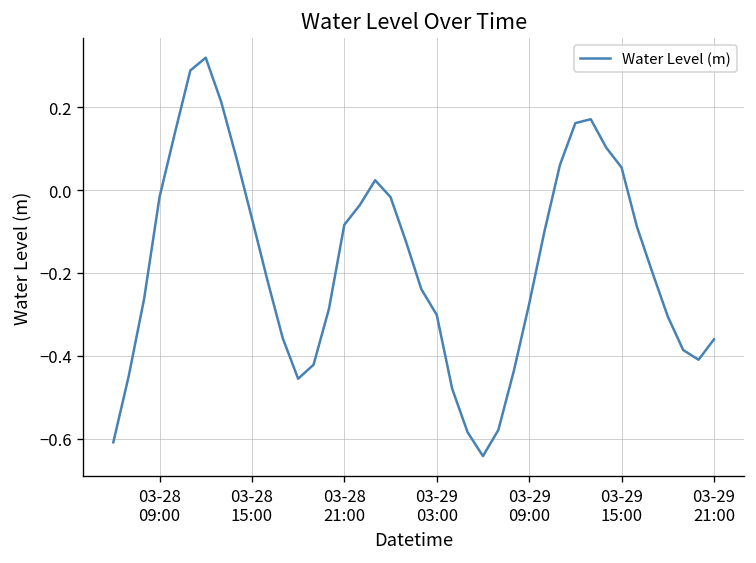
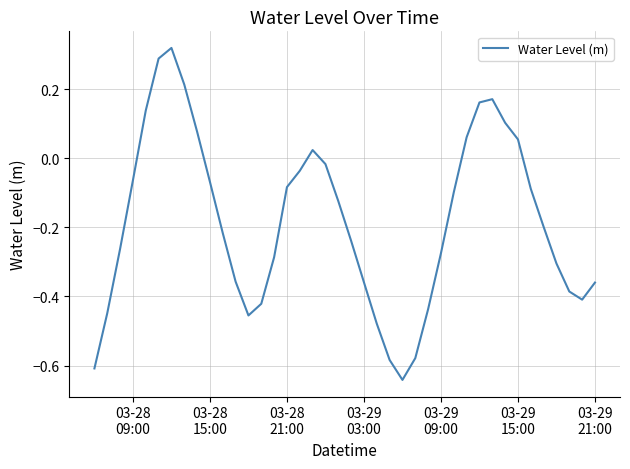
03-28 09:00: -0.02 -> -0.06
03-29 03:00: -0.30 -> -0.36
